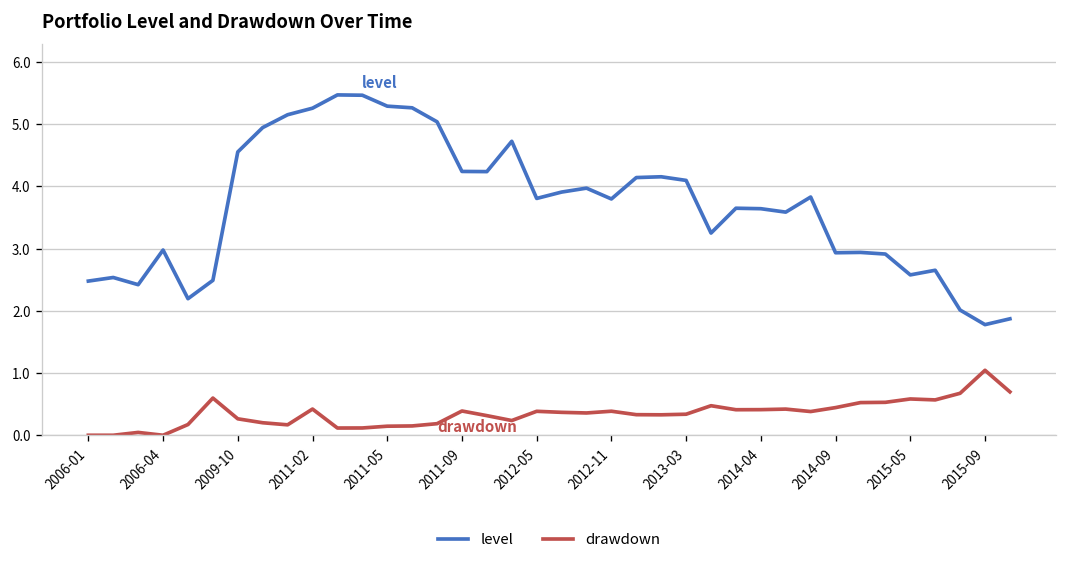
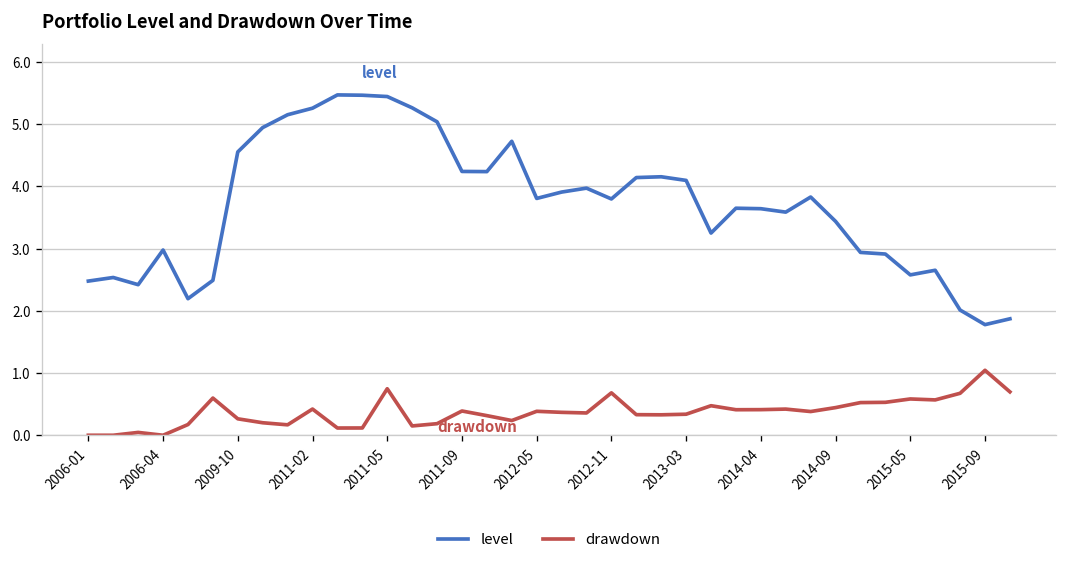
level, 2011-05: 5.3 -> 5.4
drawdown, 2011-05: 0.1 -> 0.7
drawdown, 2012-11: 0.4 -> 0.7
level, 2014-09: 2.9 -> 3.4
